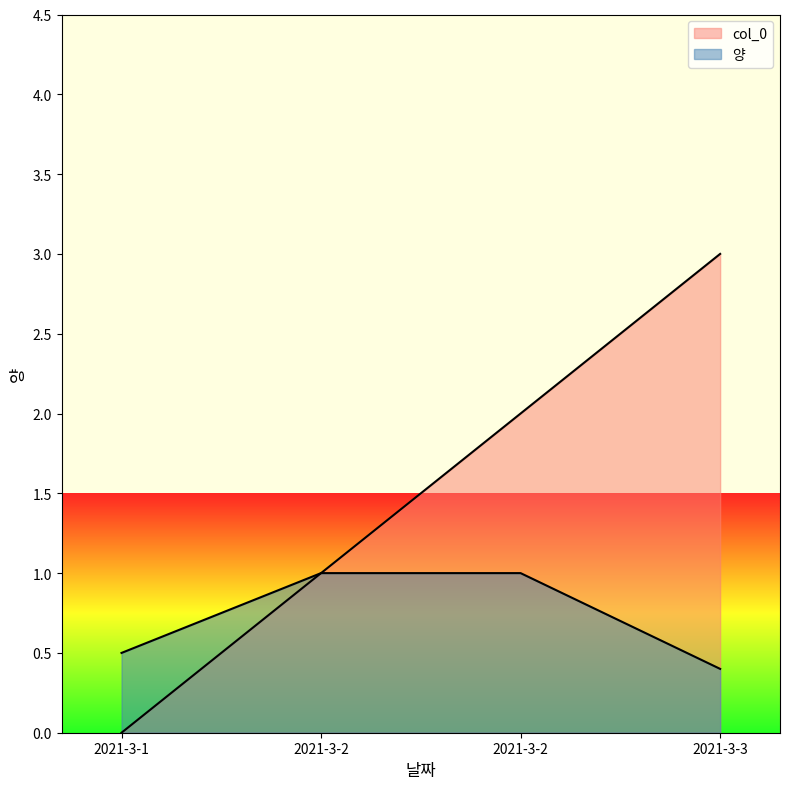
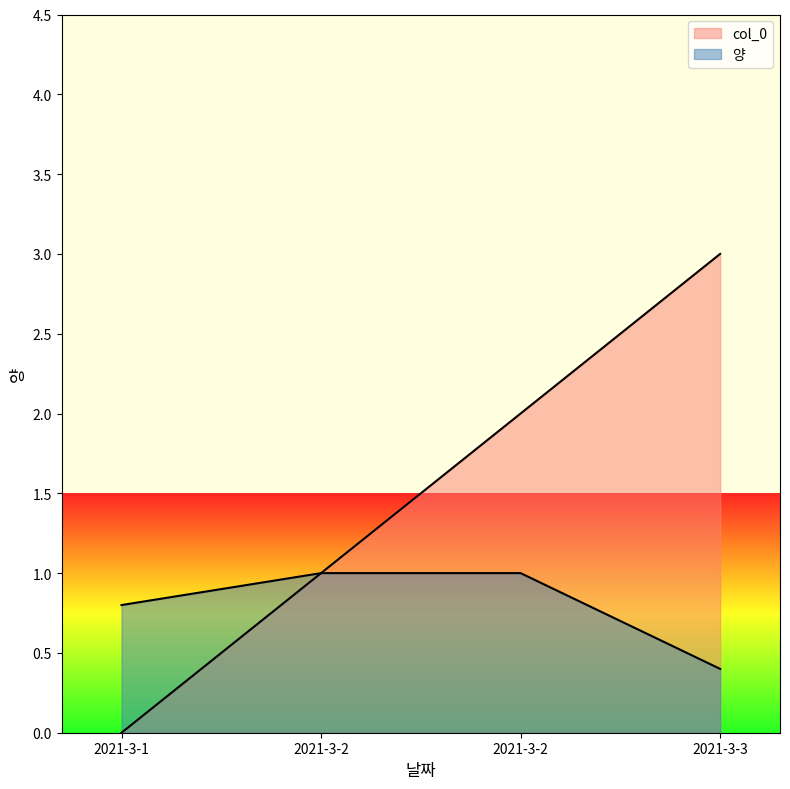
양, 2021-3-1: 0.5 -> 0.8
